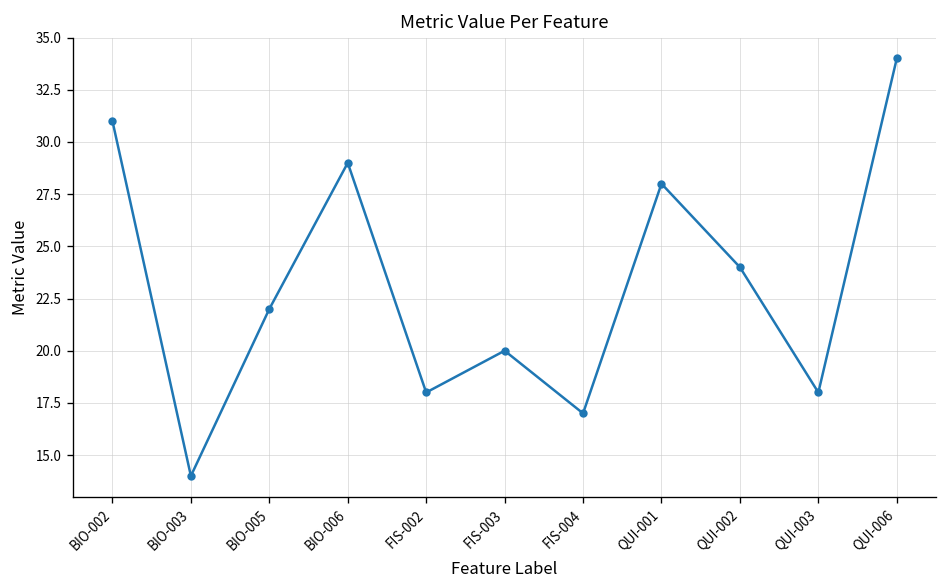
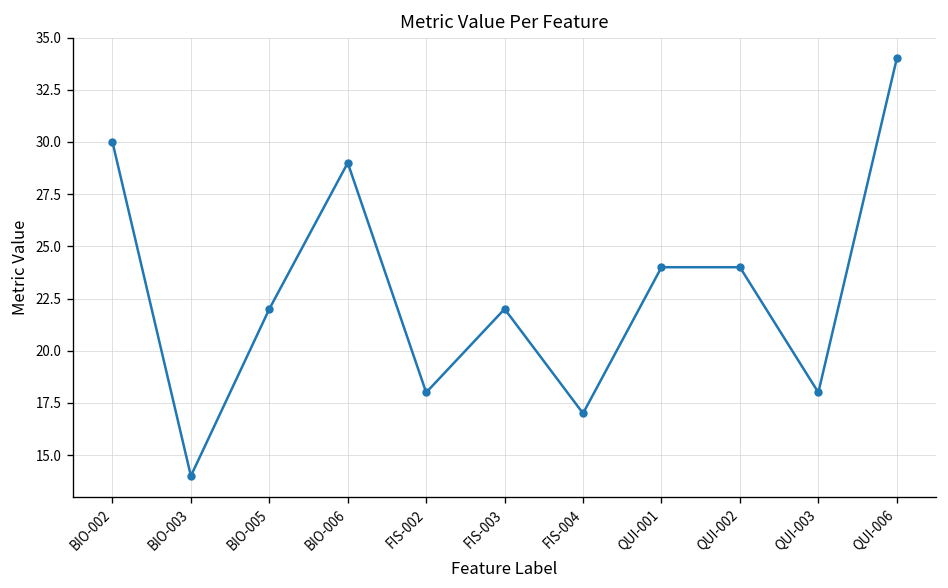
BIO-002: 31 -> 30
FIS-003: 20 -> 22
QUI-001: 28 -> 24
